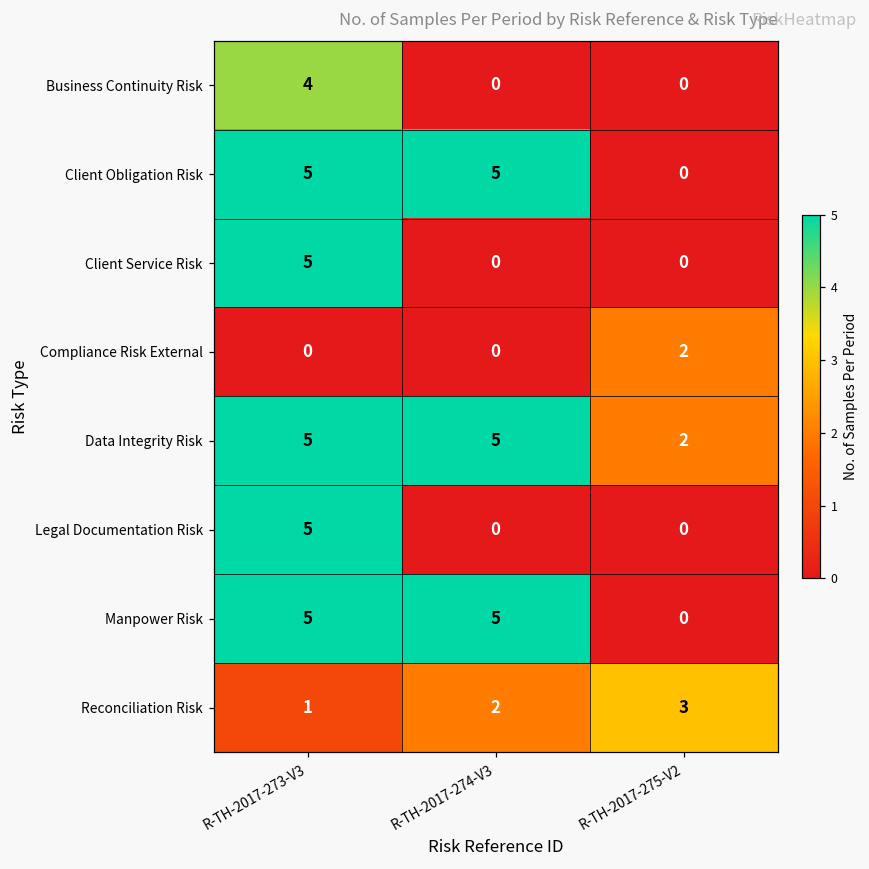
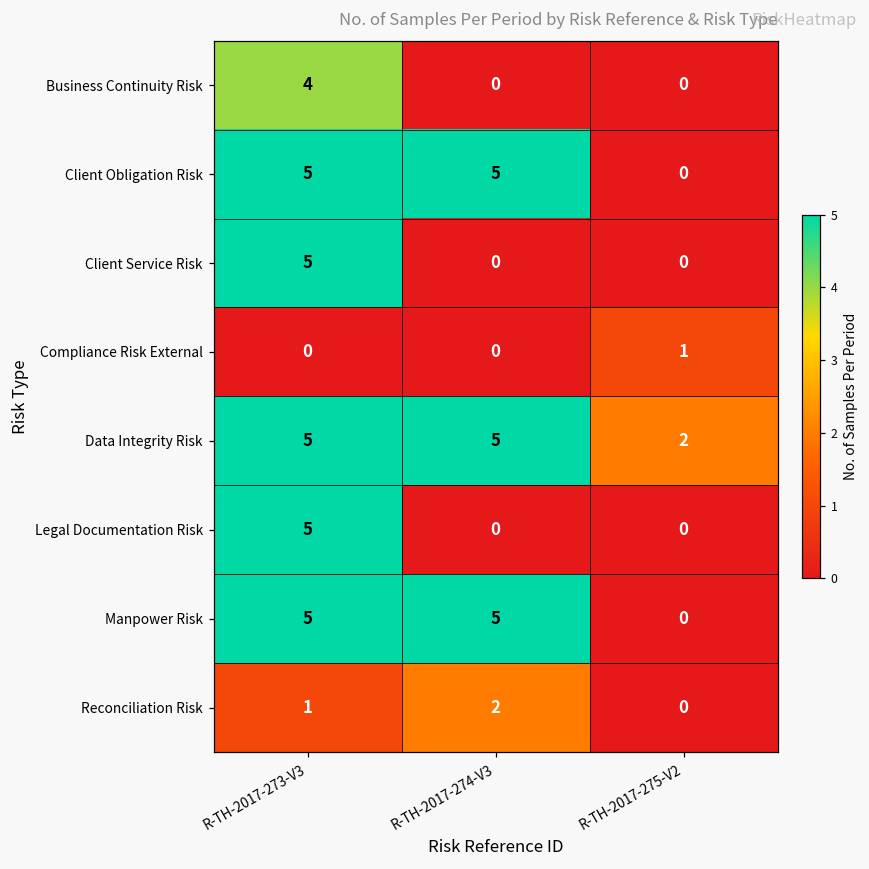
Compliance Risk External, R-TH-2017-275-V2: 2 -> 1
Reconciliation Risk, R-TH-2017-275-V2: 3 -> 0
